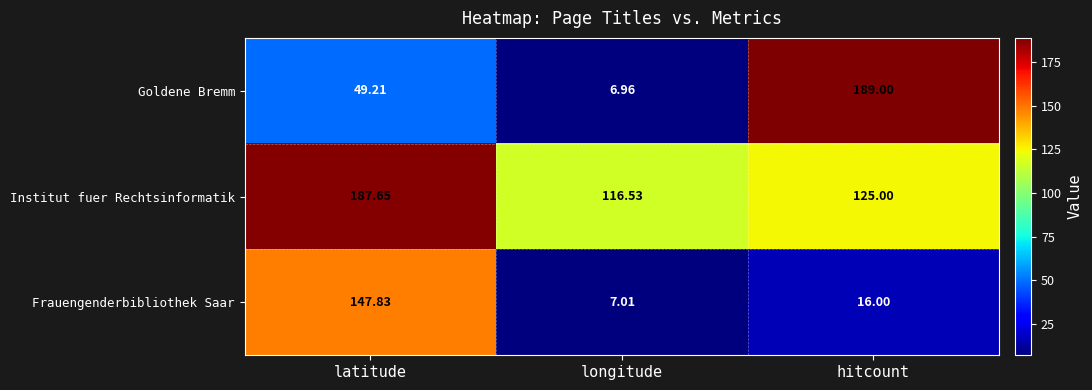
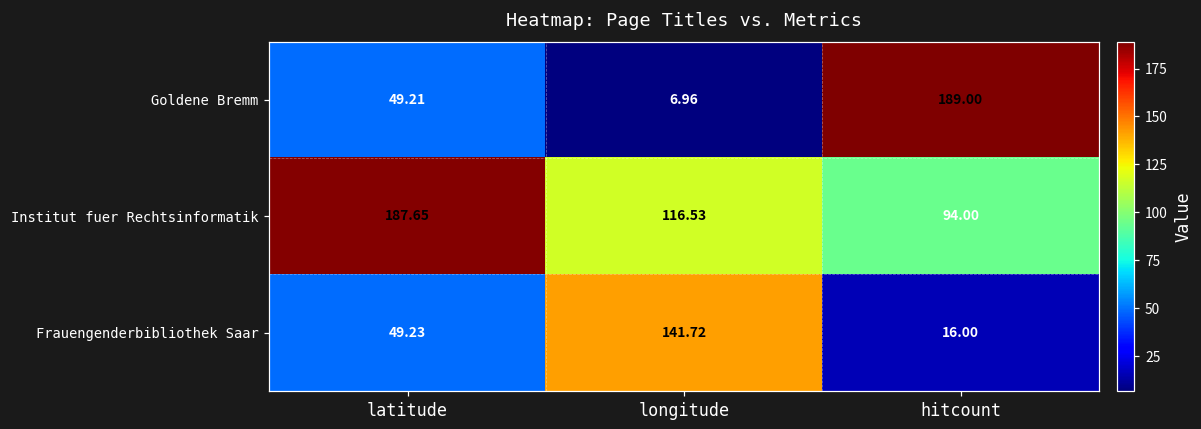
Institut fuer Rechtsinformatik, hitcount: 125.00 -> 94.00
Frauengenderbibliothek Saar, latitude: 147.83 -> 49.23
Frauengenderbibliothek Saar, longitude: 7.01 -> 141.72
